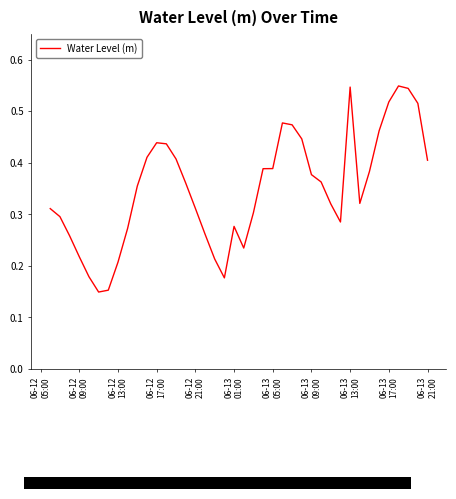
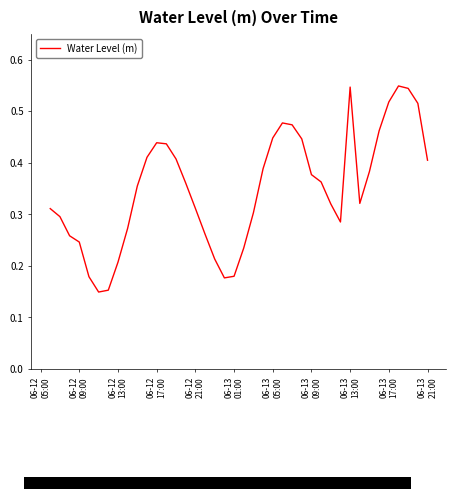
06-12 09:00: 0.22 -> 0.25
06-13 01:00: 0.28 -> 0.18
06-13 05:00: 0.39 -> 0.45
